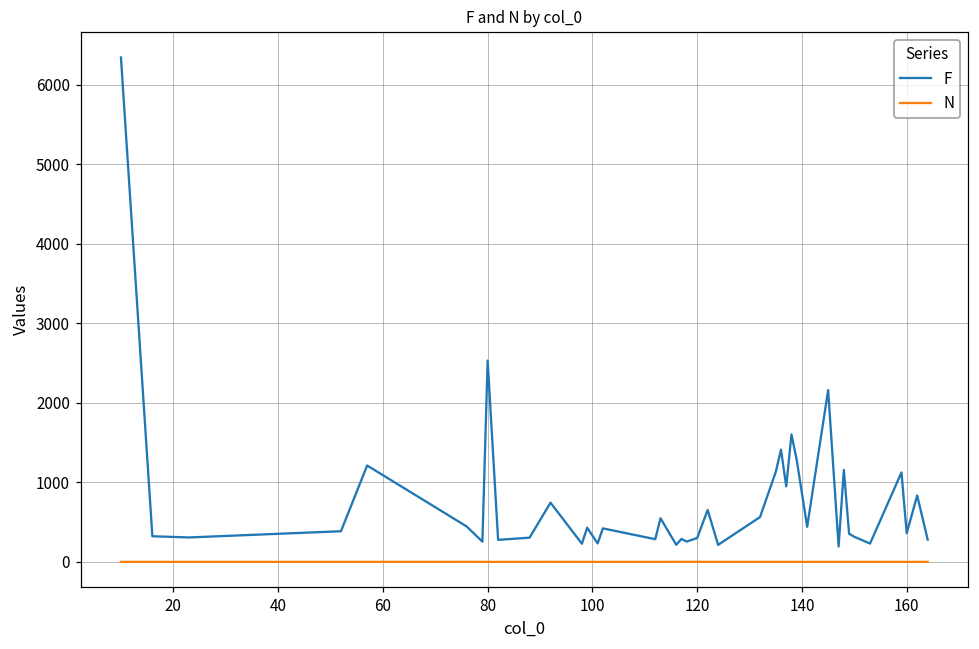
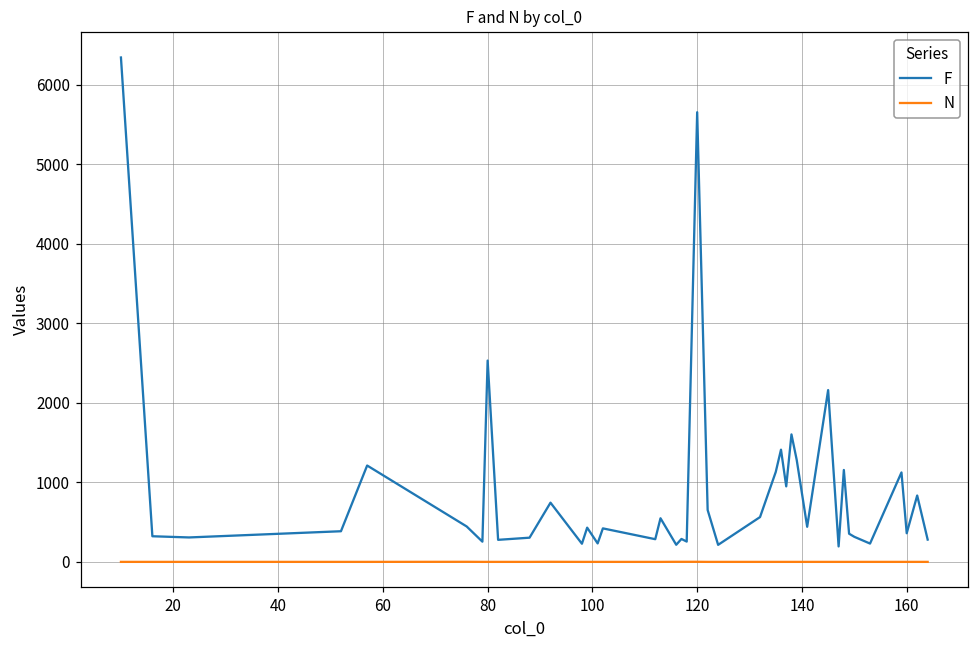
F, 120: 300 -> 5700
